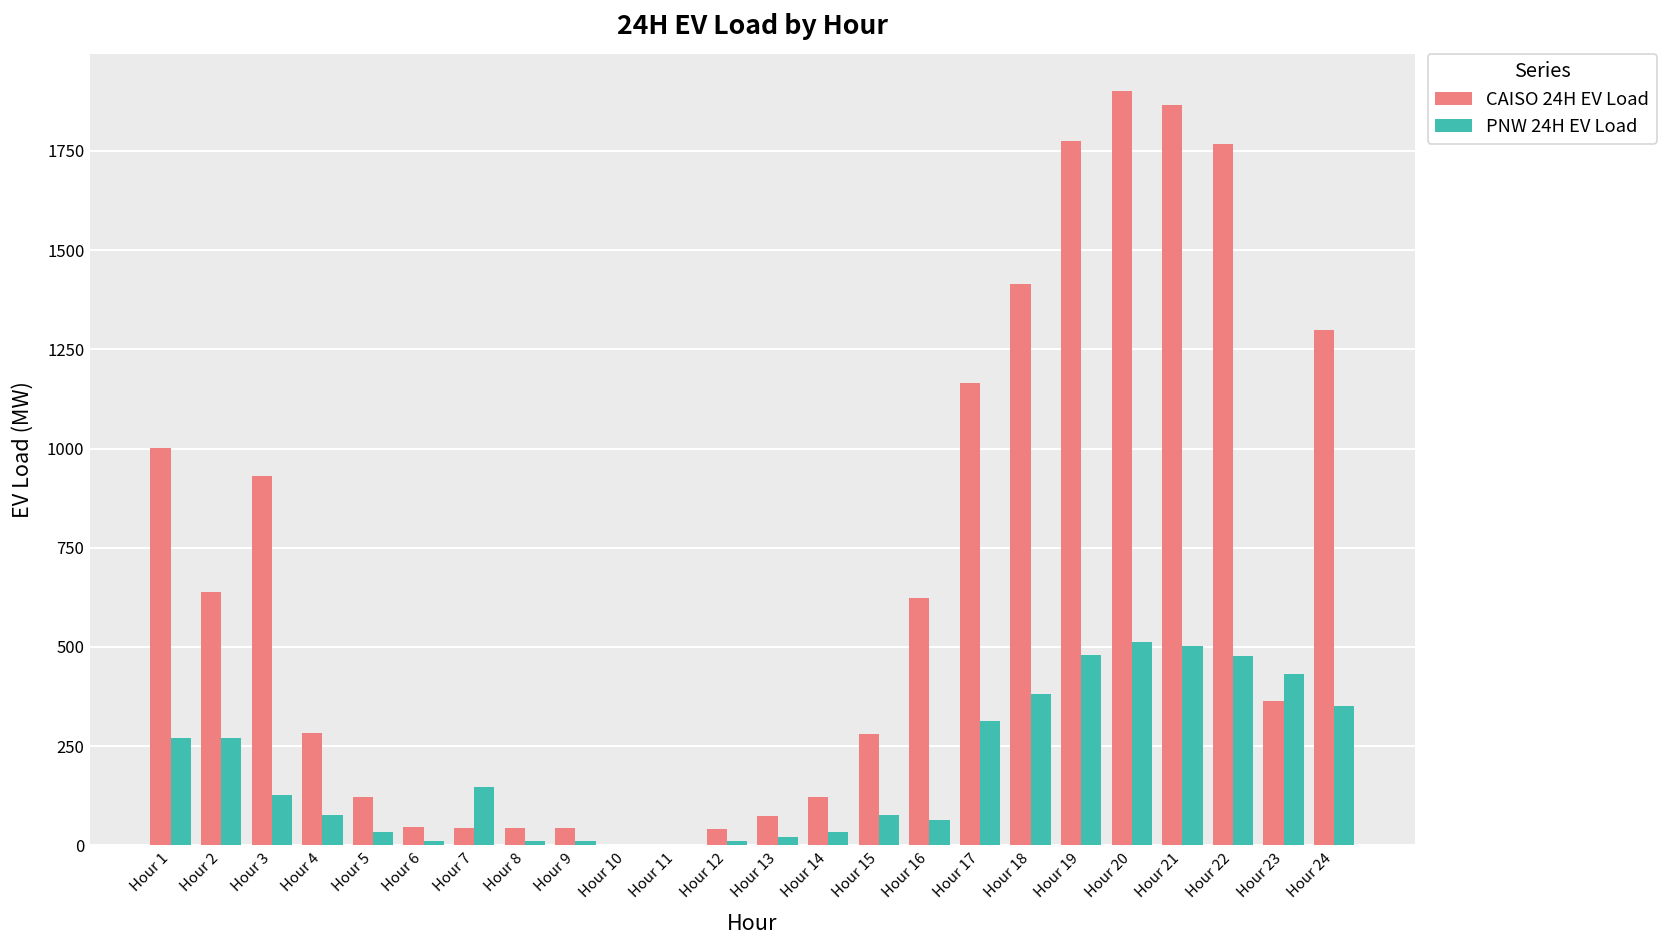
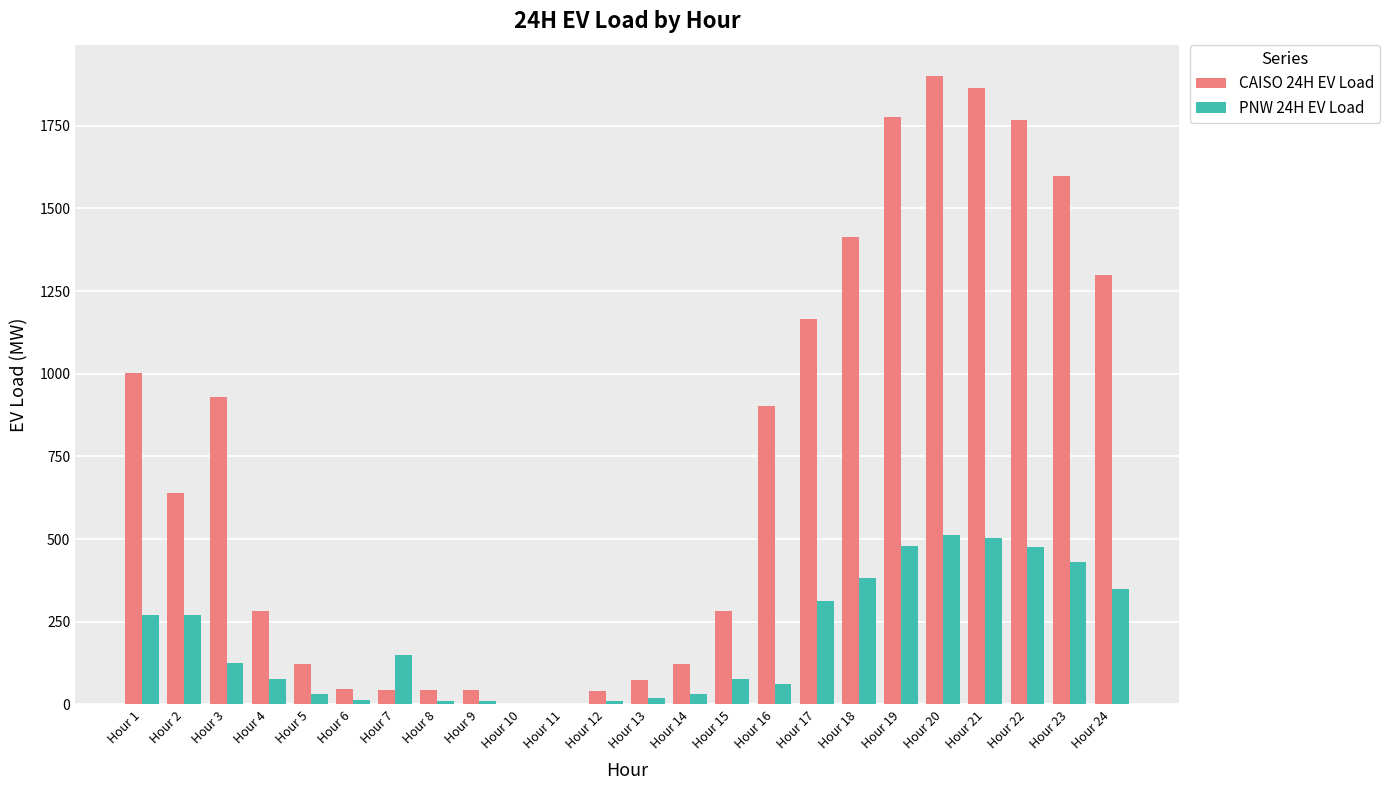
CAISO 24H EV Load, Hour 16: 620 -> 900
CAISO 24H EV Load, Hour 23: 360 -> 1600
